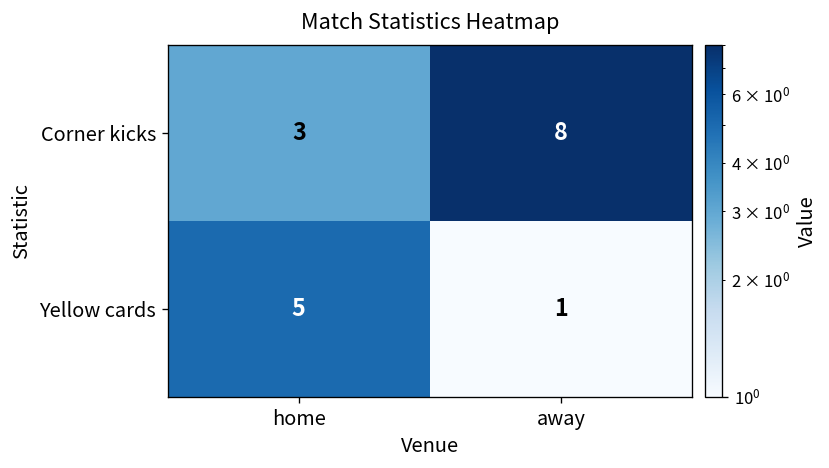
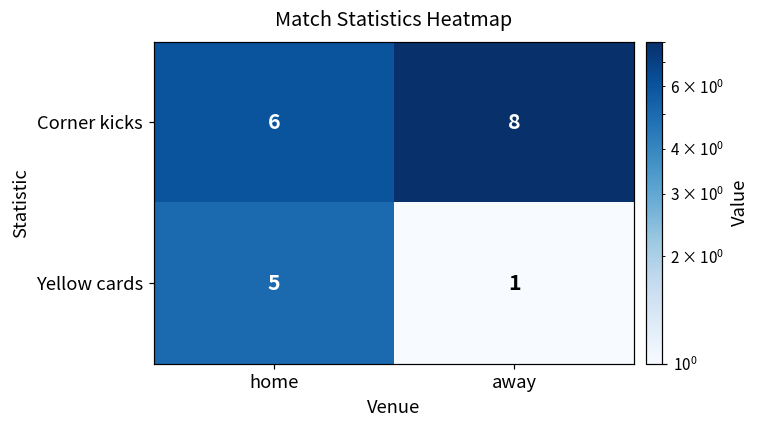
Corner kicks, home: 3 -> 6
